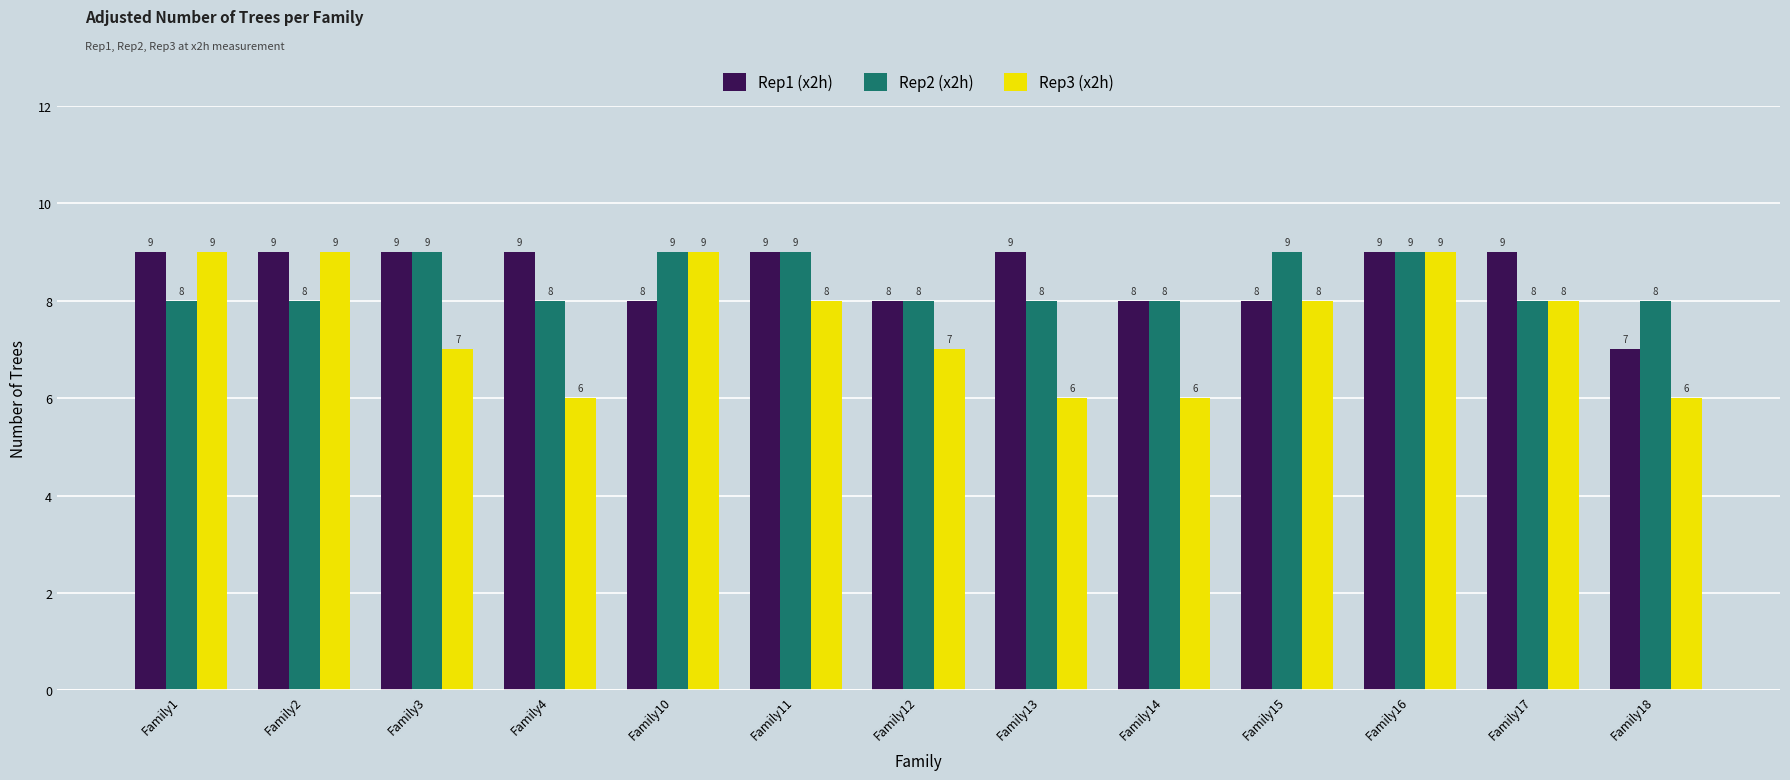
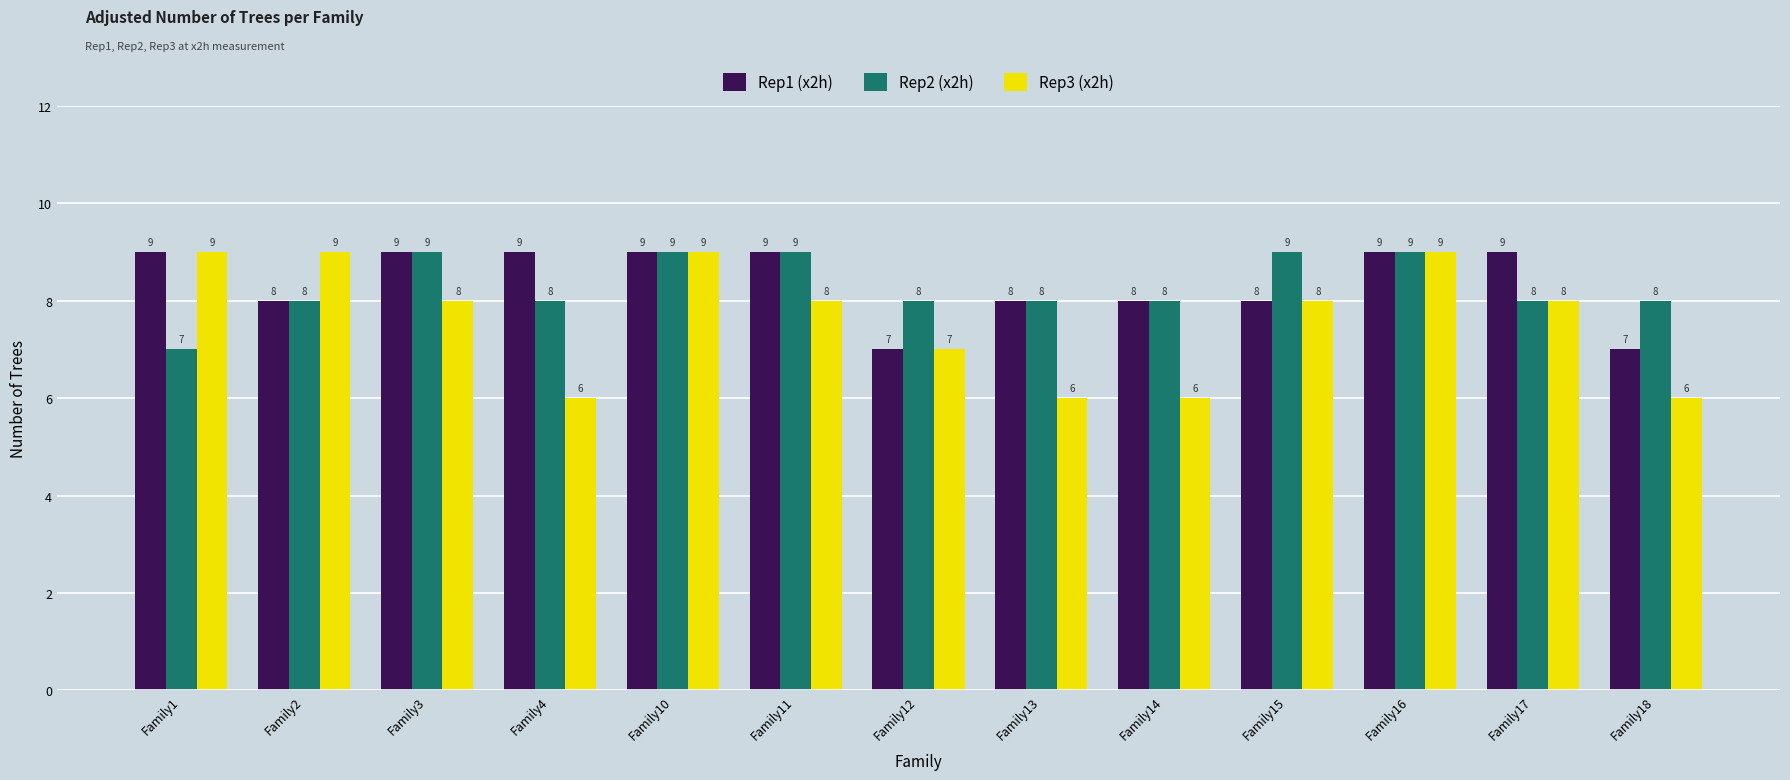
Rep2 (x2h), Family1: 8 -> 7
Rep1 (x2h), Family2: 9 -> 8
Rep3 (x2h), Family3: 7 -> 8
Rep1 (x2h), Family10: 8 -> 9
Rep1 (x2h), Family12: 8 -> 7
Rep1 (x2h), Family13: 9 -> 8
